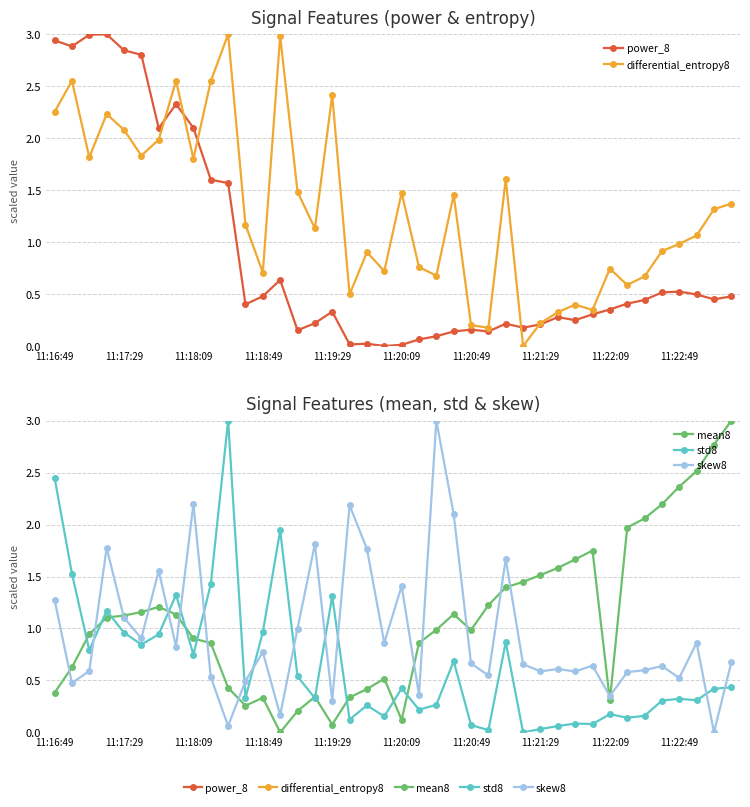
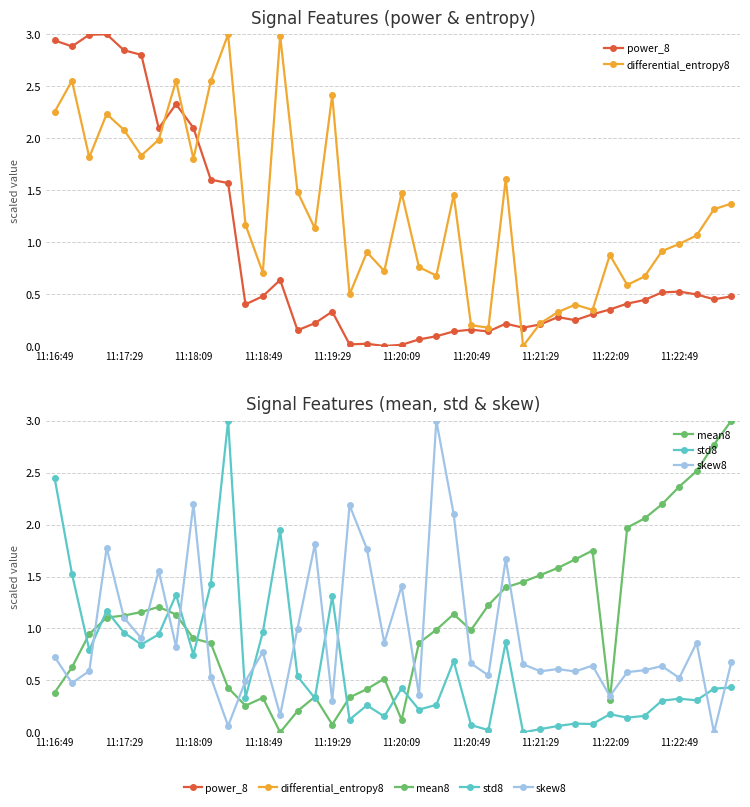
Signal Features (power & entropy), differential_entropy8, 11:22:09: 0.74 -> 0.88
Signal Features (mean, std & skew), skew8, 11:16:49: 1.27 -> 0.73
